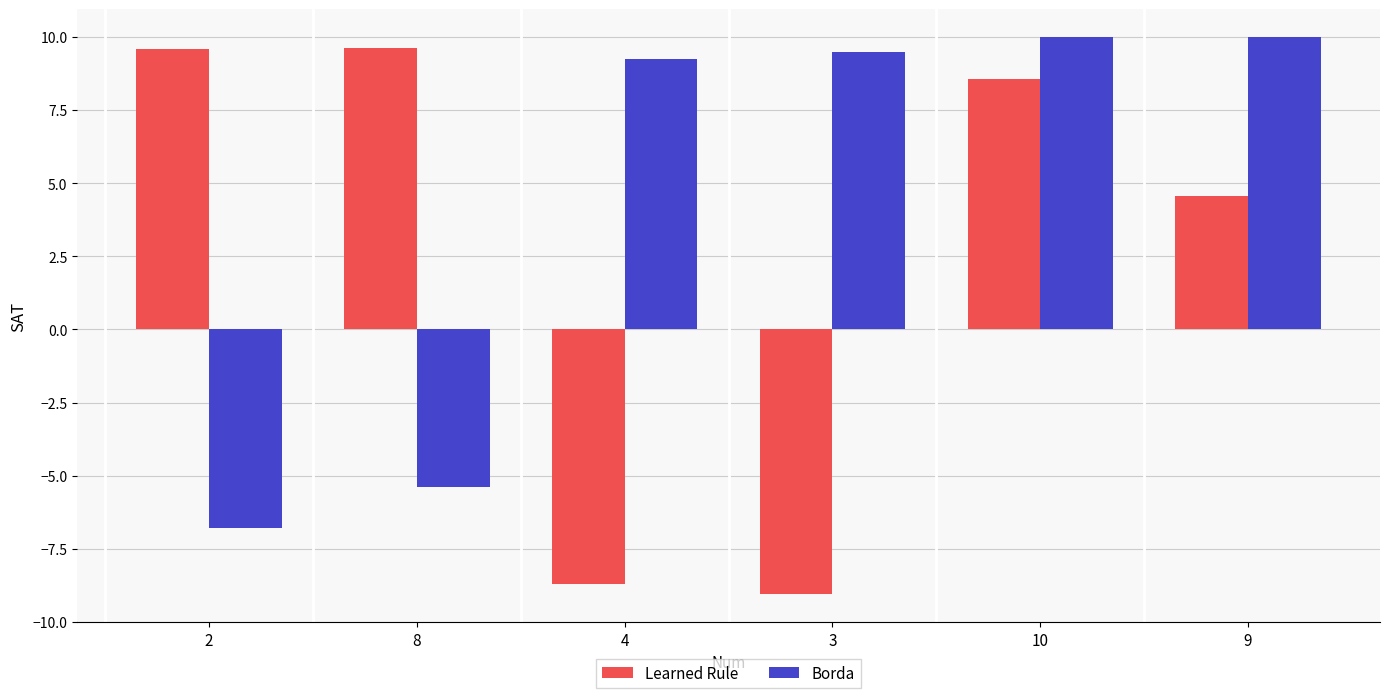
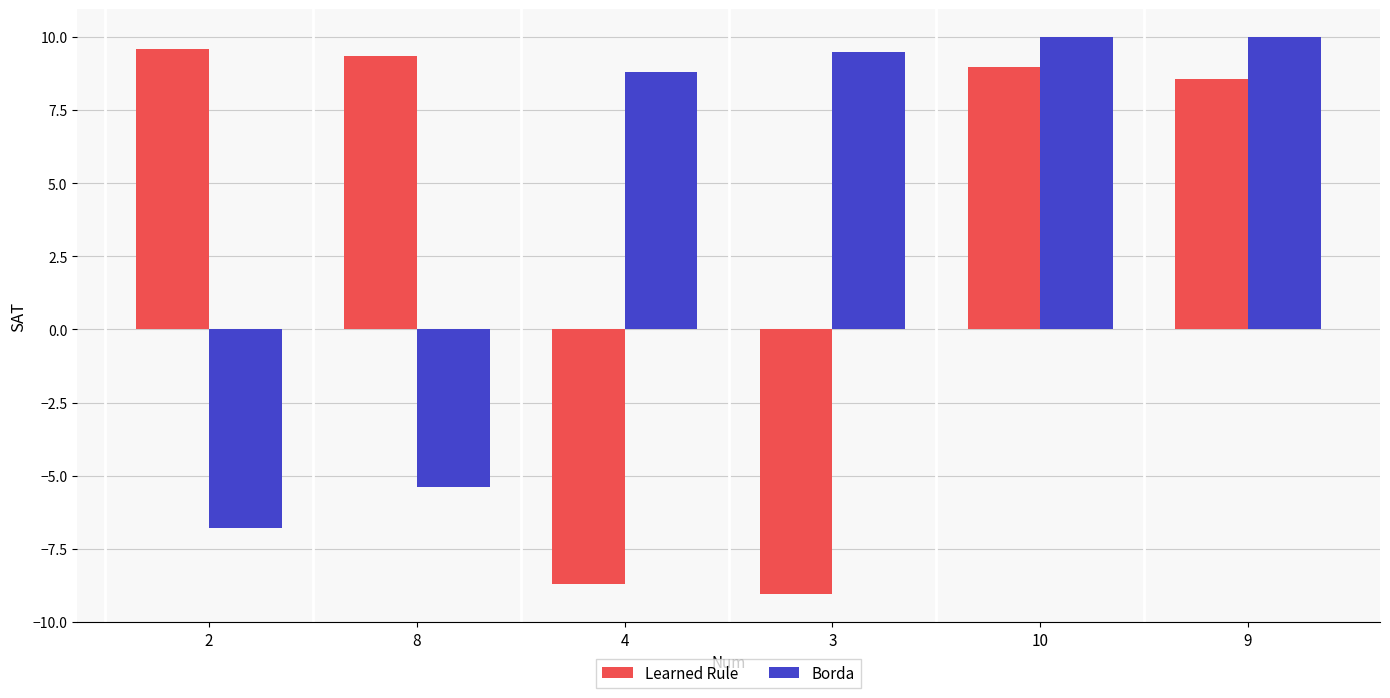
Learned Rule, 8: 9.6 -> 9.4
Borda, 4: 9.3 -> 8.8
Learned Rule, 10: 8.6 -> 9.0
Learned Rule, 9: 4.6 -> 8.5
